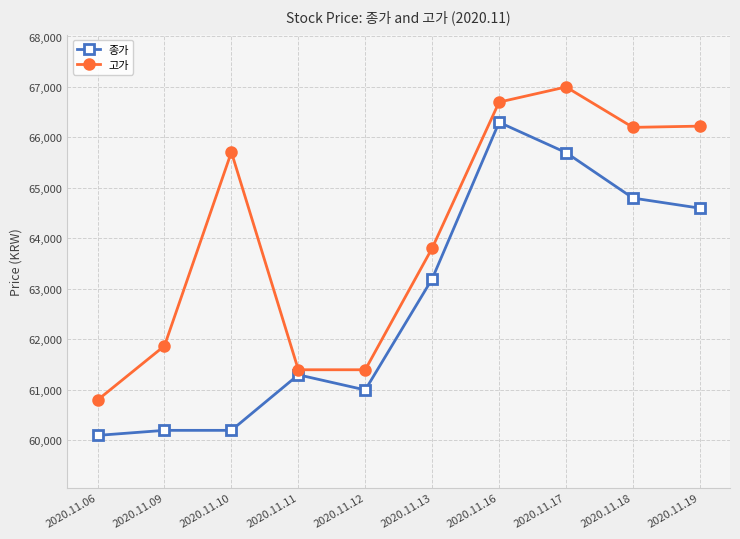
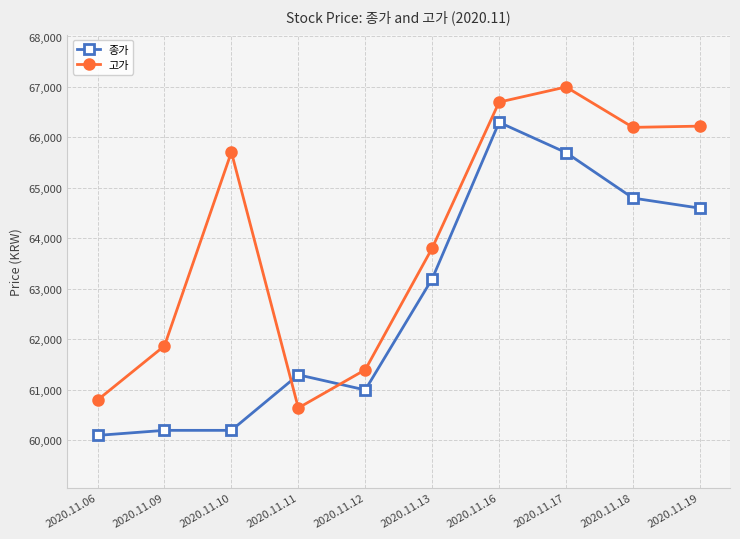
고가, 2020.11.11: 61,400 -> 60,600
